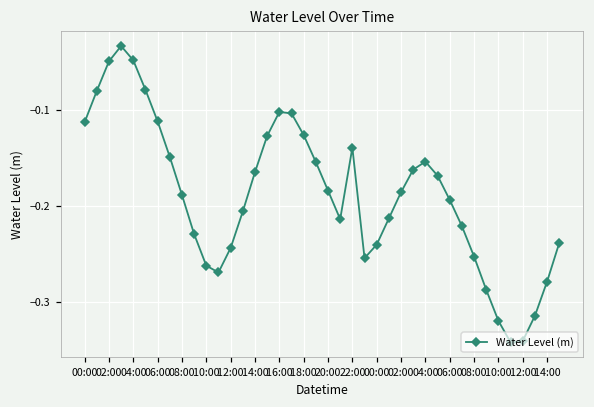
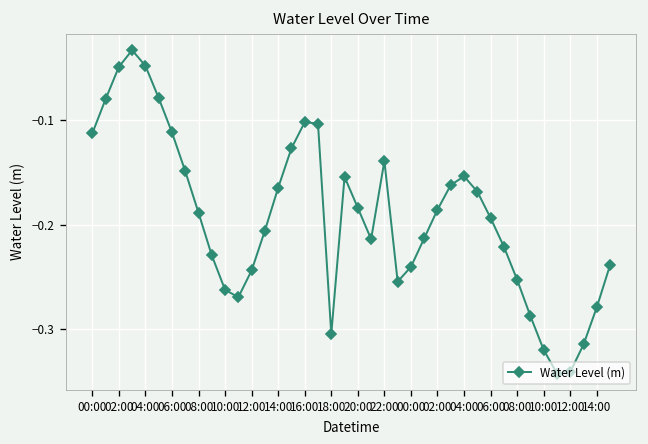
18:00: -0.13 -> -0.30
